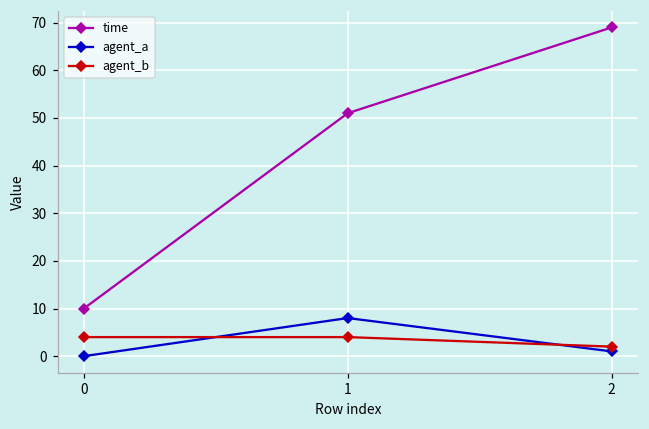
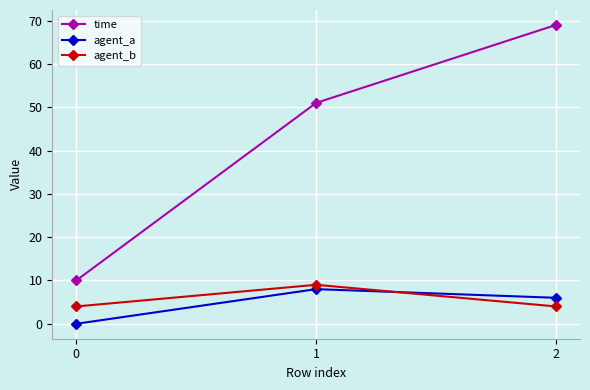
agent_b, 1: 4 -> 9
agent_a, 2: 1 -> 6
agent_b, 2: 2 -> 4
